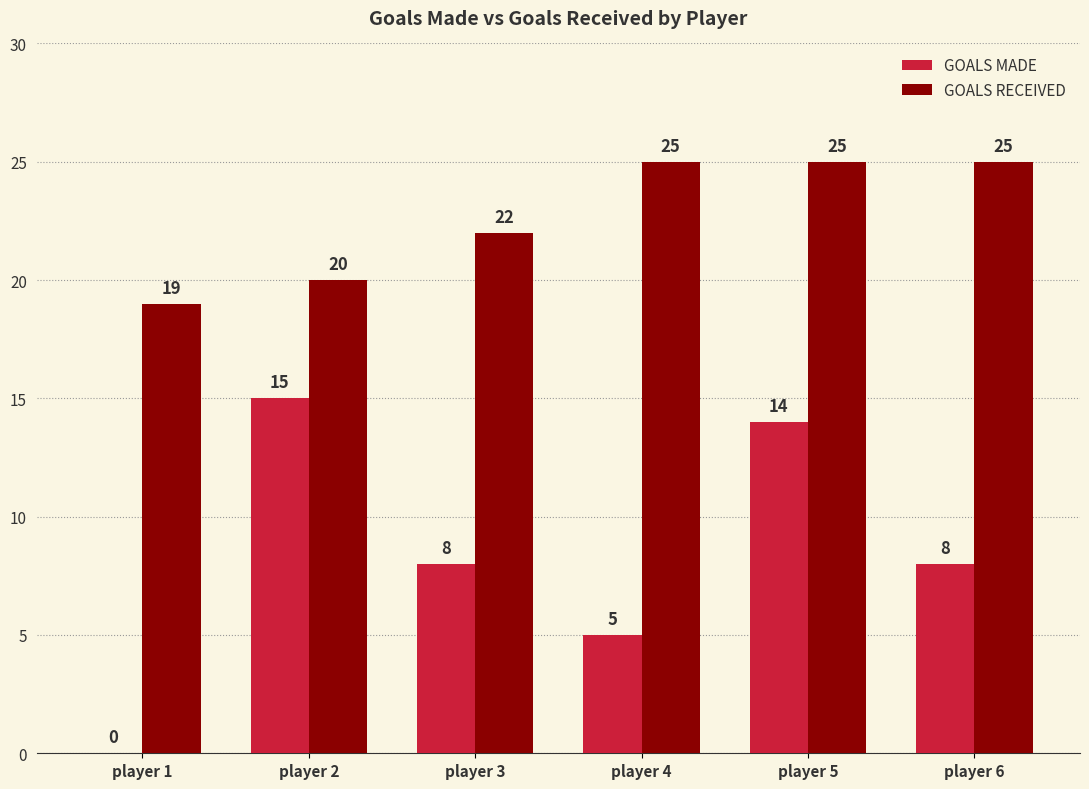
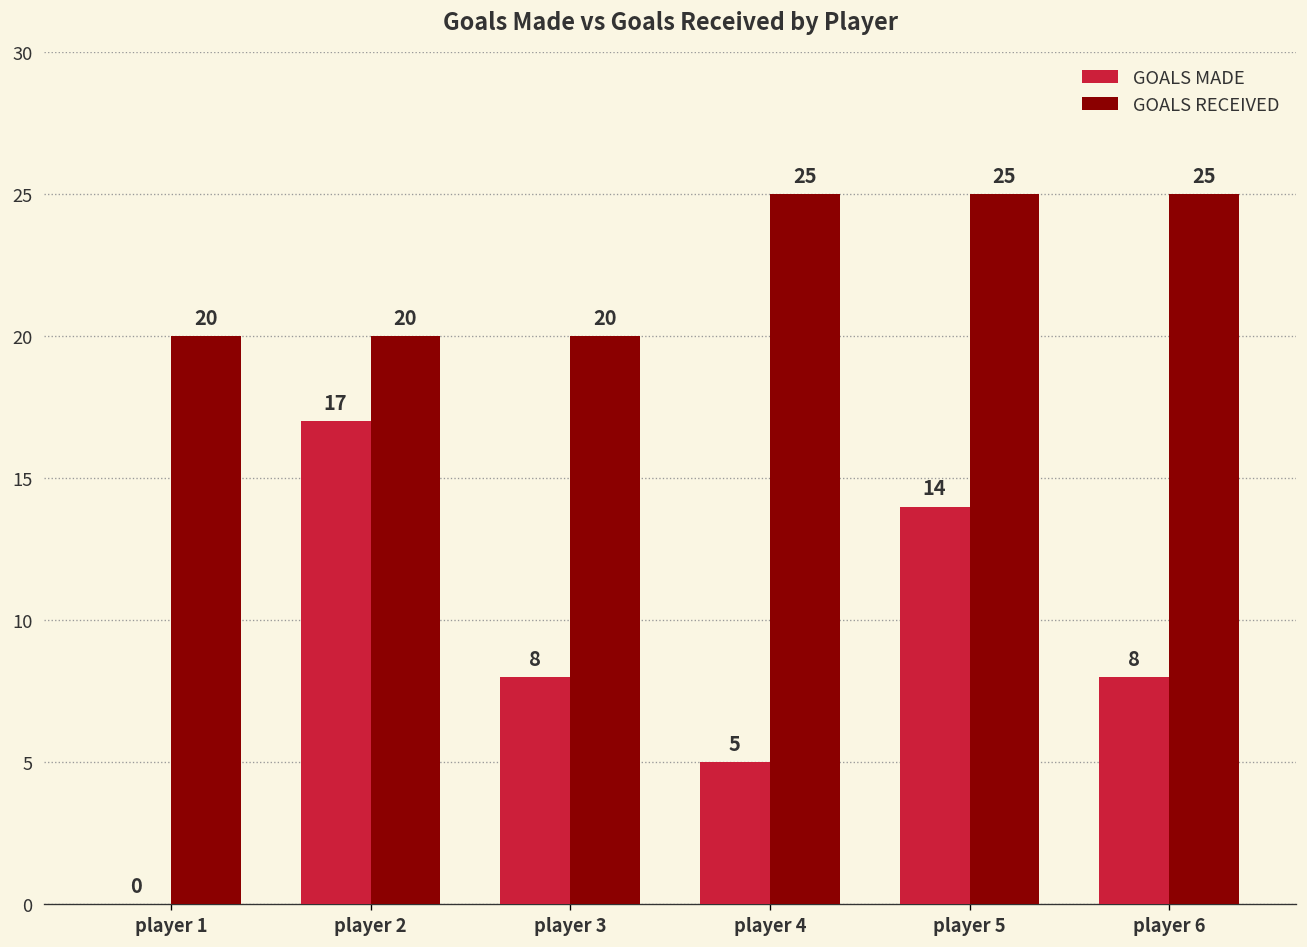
GOALS RECEIVED, player 1: 19 -> 20
GOALS MADE, player 2: 15 -> 17
GOALS RECEIVED, player 3: 22 -> 20
